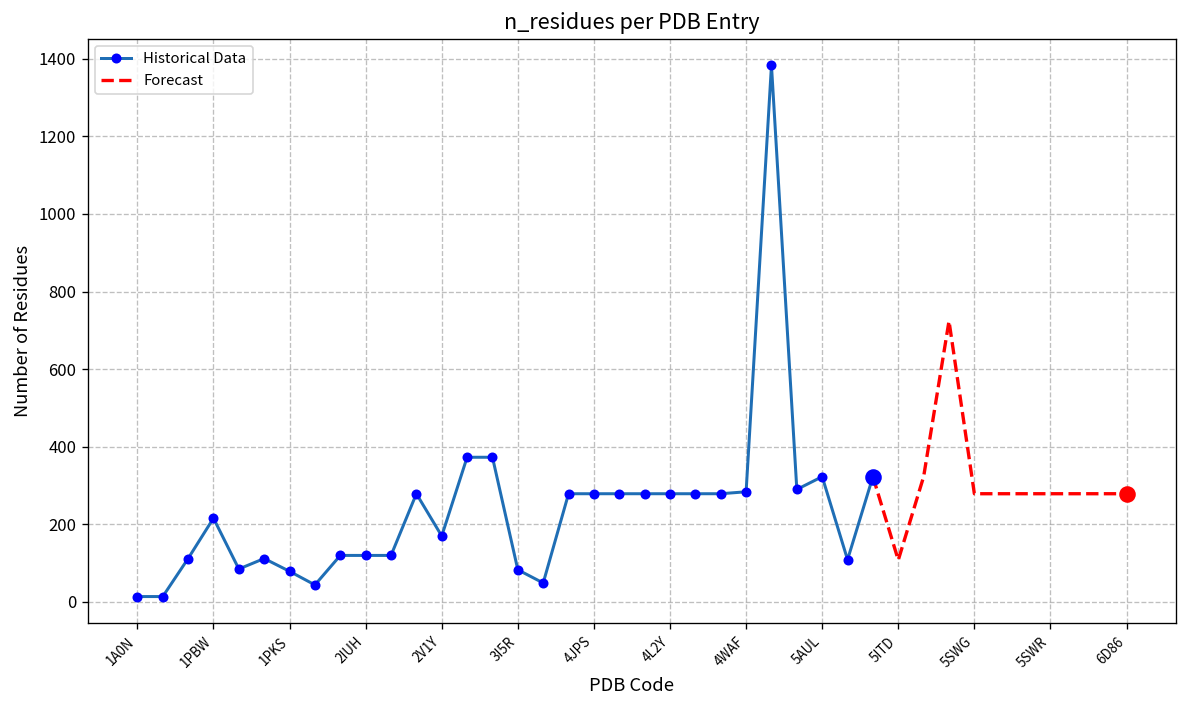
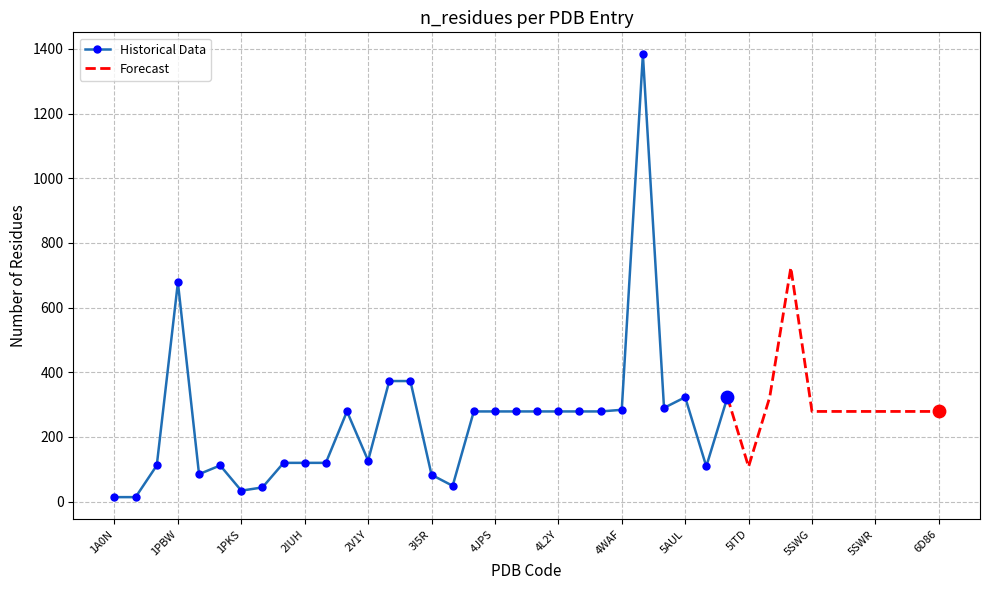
Historical Data, 1PBW: 220 -> 680
Historical Data, 1PKS: 80 -> 30
Historical Data, 2V1Y: 170 -> 130
